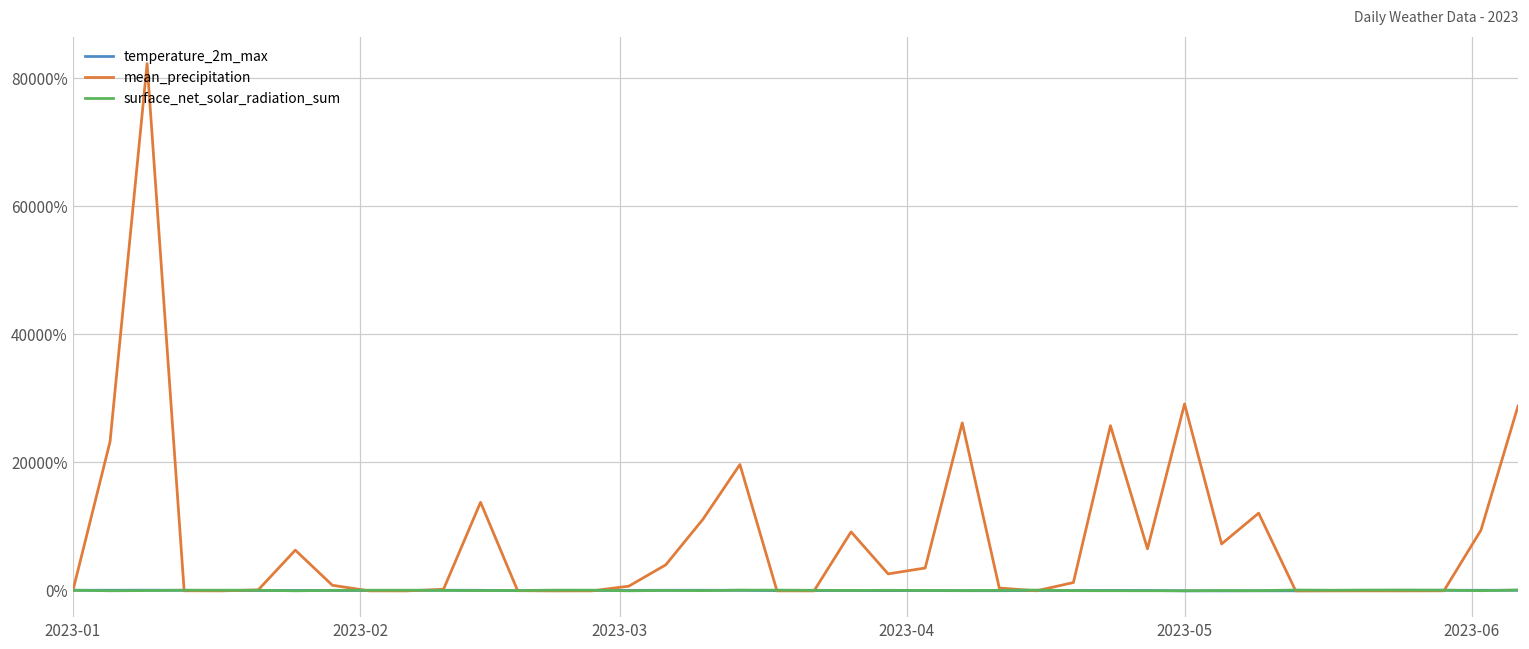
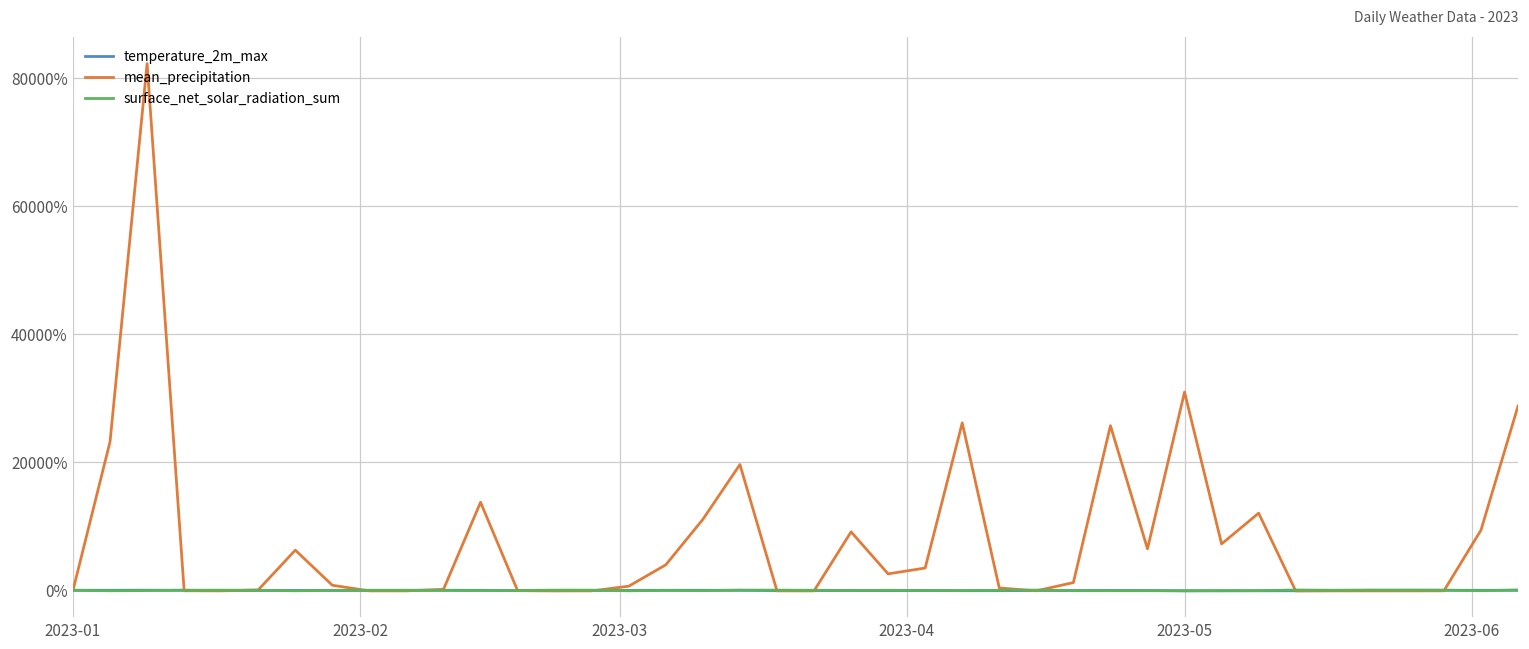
mean_precipitation, 2023-05: 29000% -> 31000%
